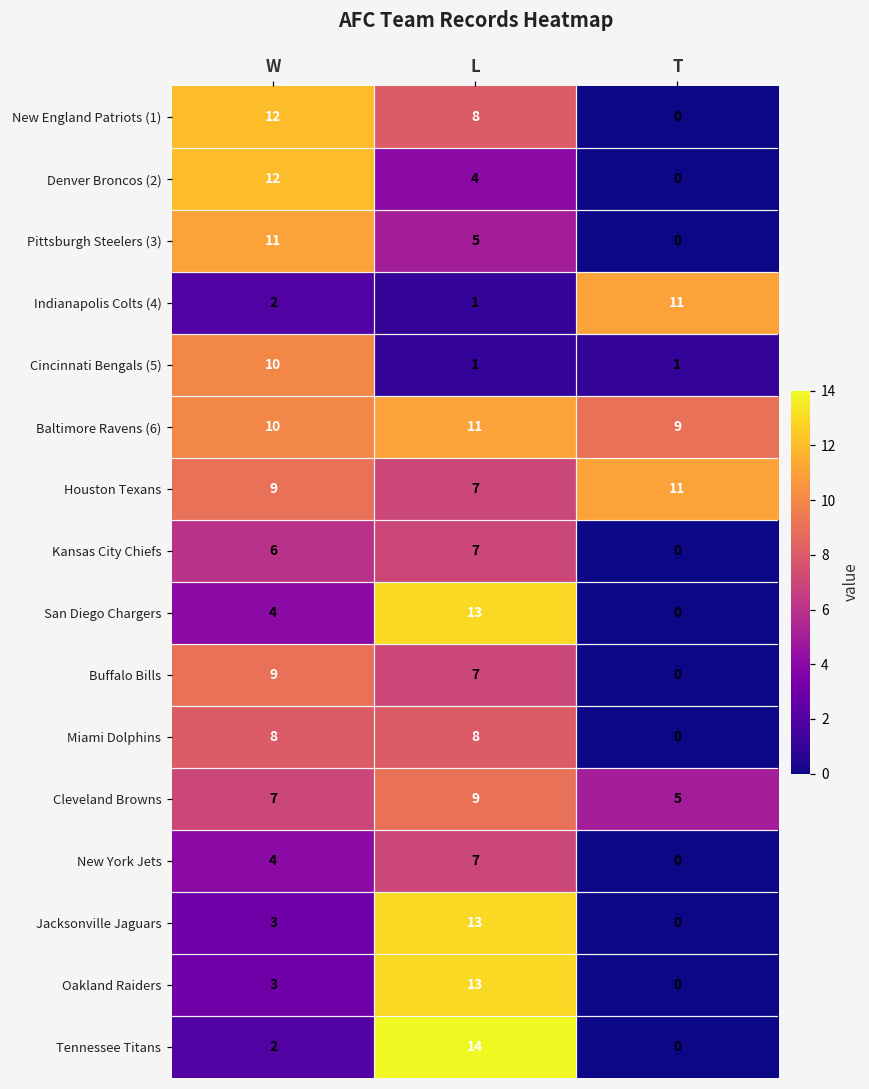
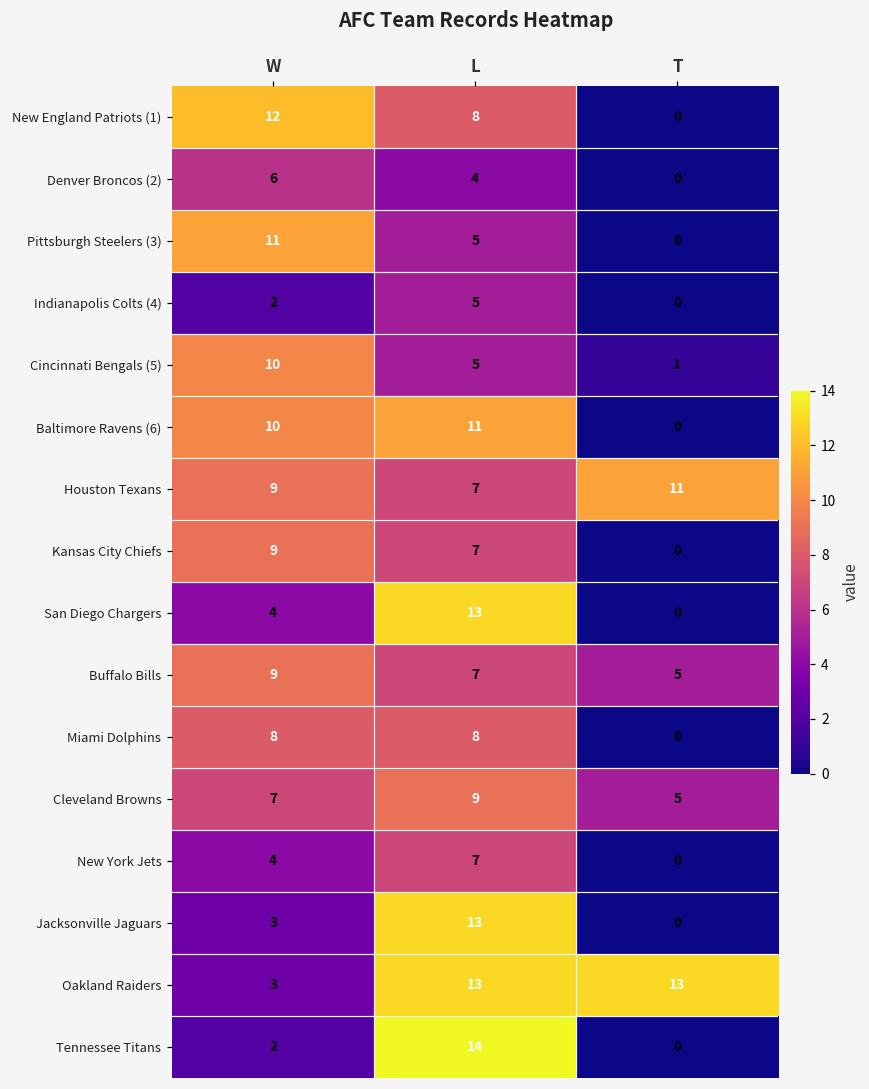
Denver Broncos (2), W: 12 -> 6
Indianapolis Colts (4), L: 1 -> 5
Indianapolis Colts (4), T: 11 -> 0
Cincinnati Bengals (5), L: 1 -> 5
Baltimore Ravens (6), T: 9 -> 0
Kansas City Chiefs, W: 6 -> 9
Buffalo Bills, T: 0 -> 5
Oakland Raiders, T: 0 -> 13
